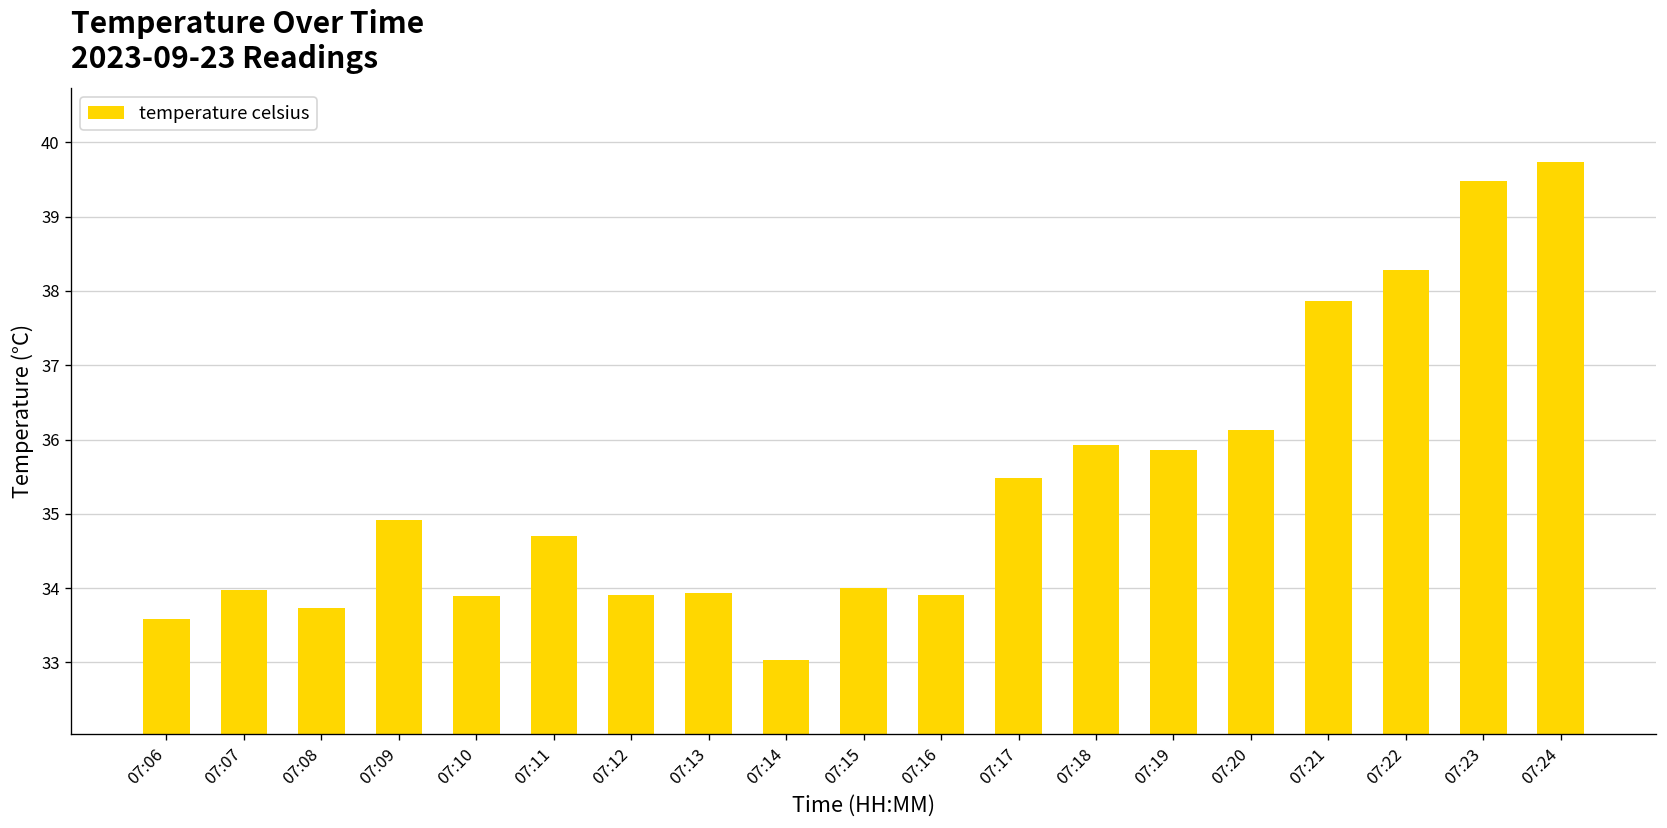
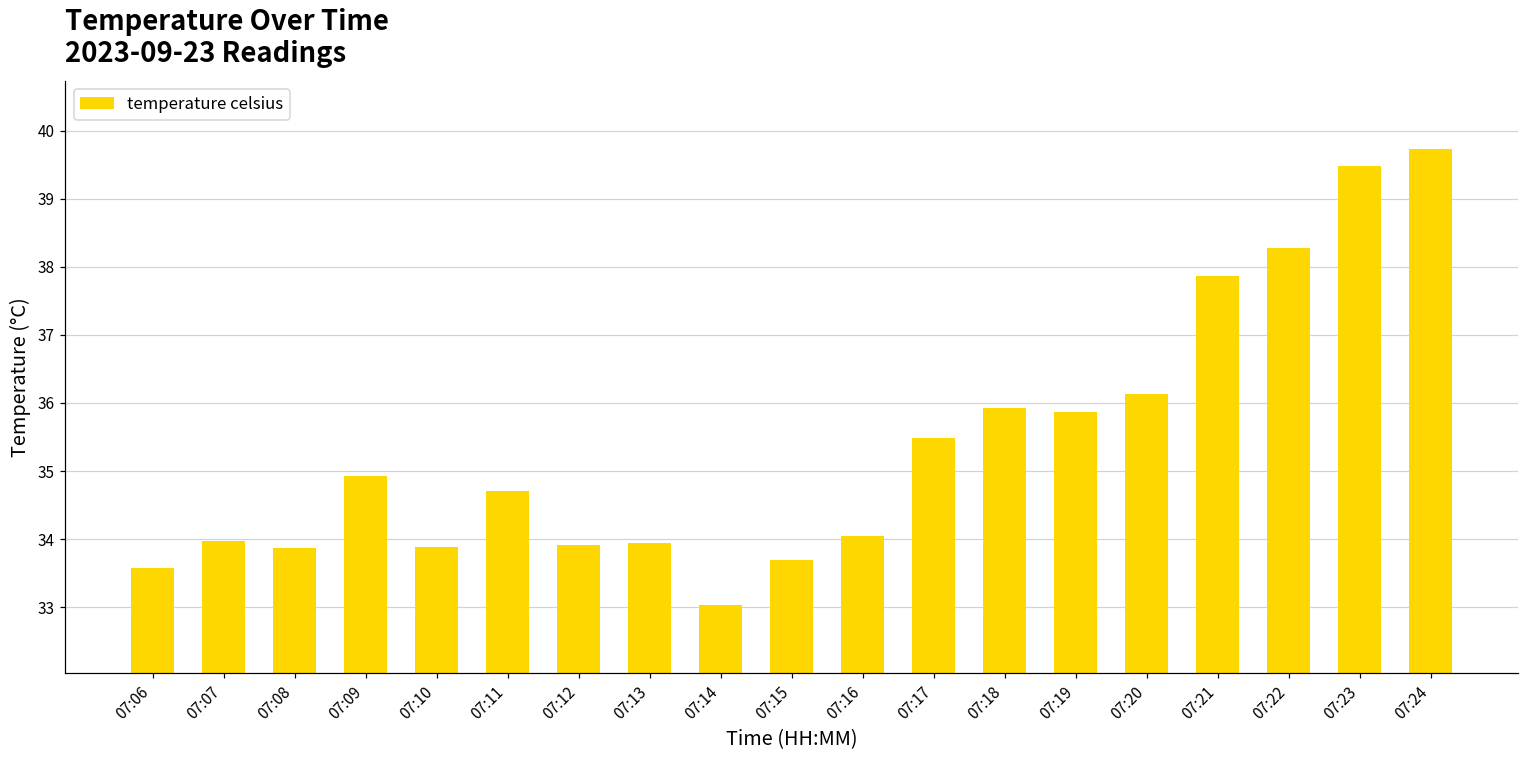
07:08: 33.7 -> 33.9
07:15: 34.0 -> 33.7
07:16: 33.9 -> 34.0
